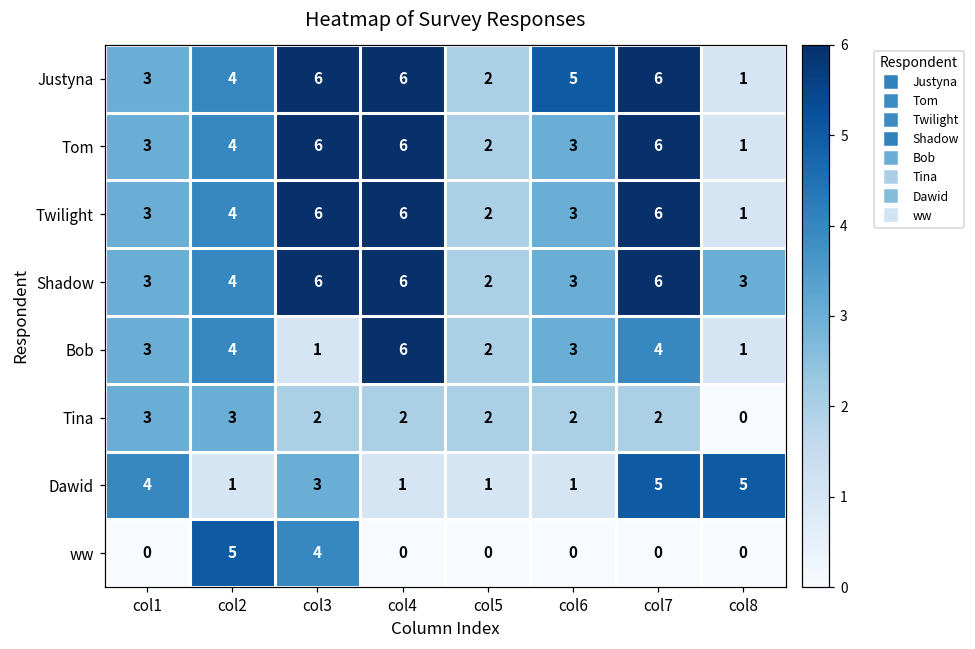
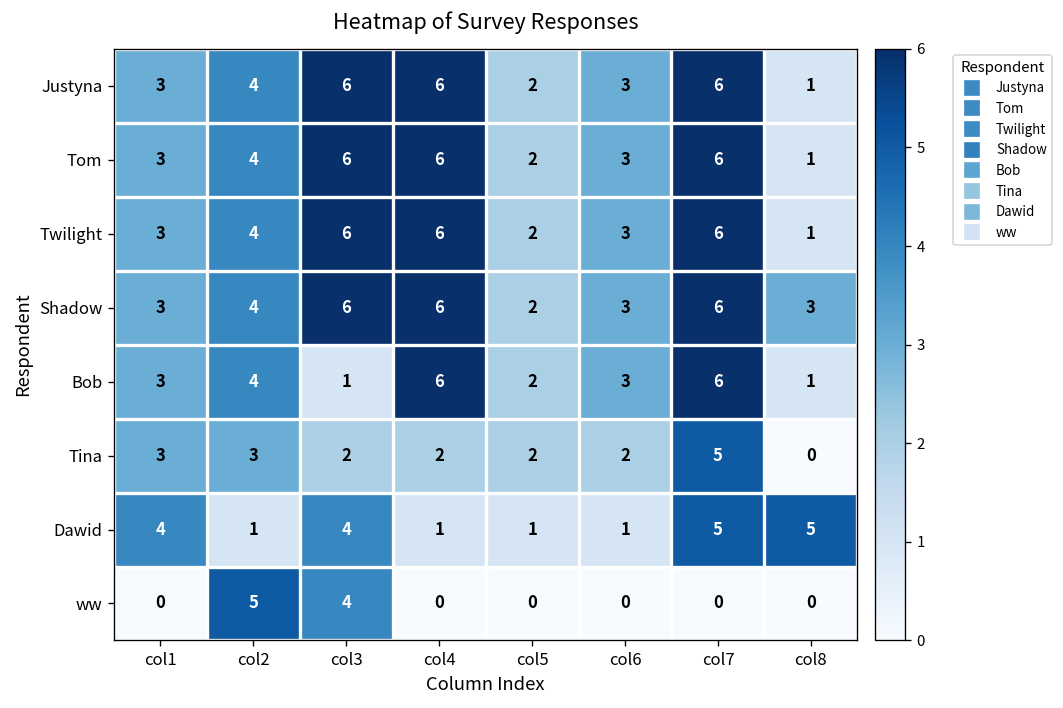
Justyna, col6: 5 -> 3
Bob, col7: 4 -> 6
Tina, col7: 2 -> 5
Dawid, col3: 3 -> 4
